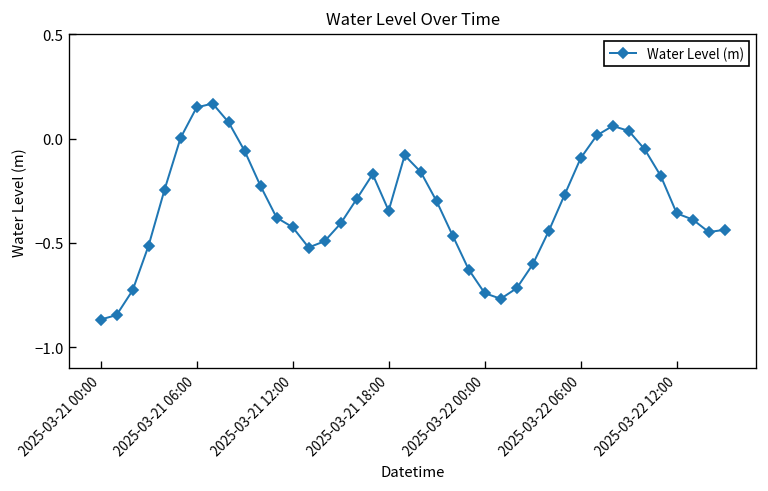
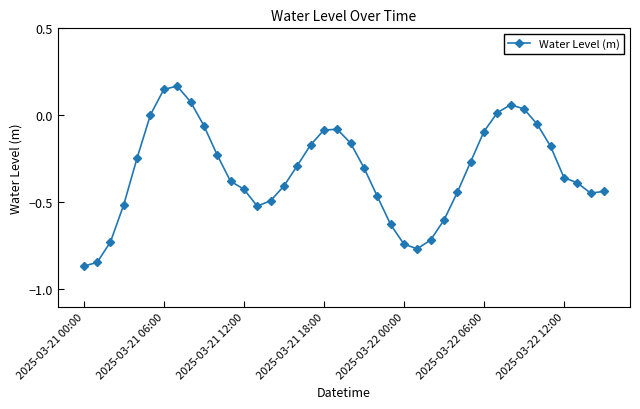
2025-03-21 18:00: -0.35 -> -0.08
